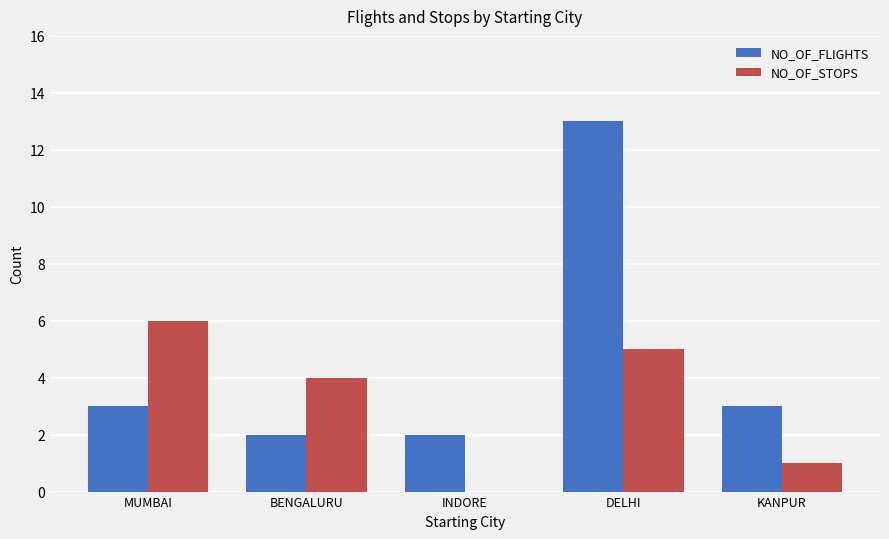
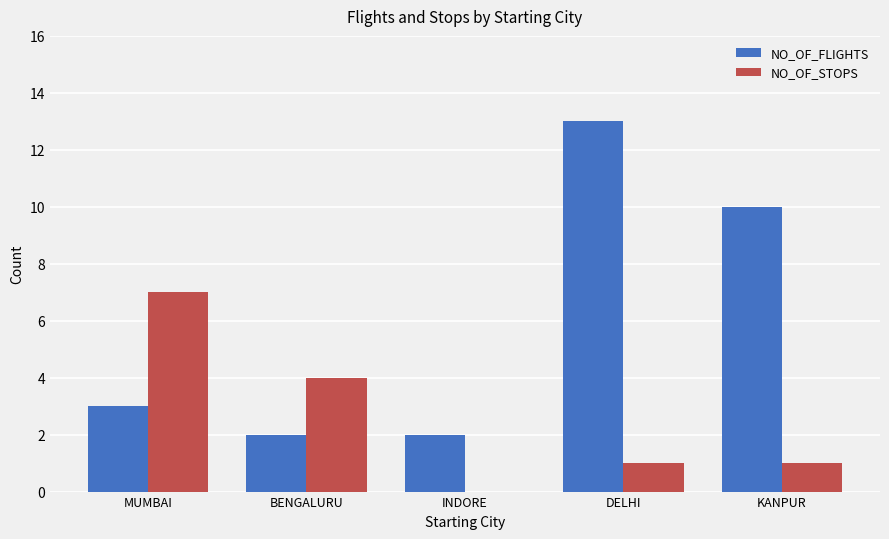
NO_OF_STOPS, MUMBAI: 6 -> 7
NO_OF_STOPS, DELHI: 5 -> 1
NO_OF_FLIGHTS, KANPUR: 3 -> 10
